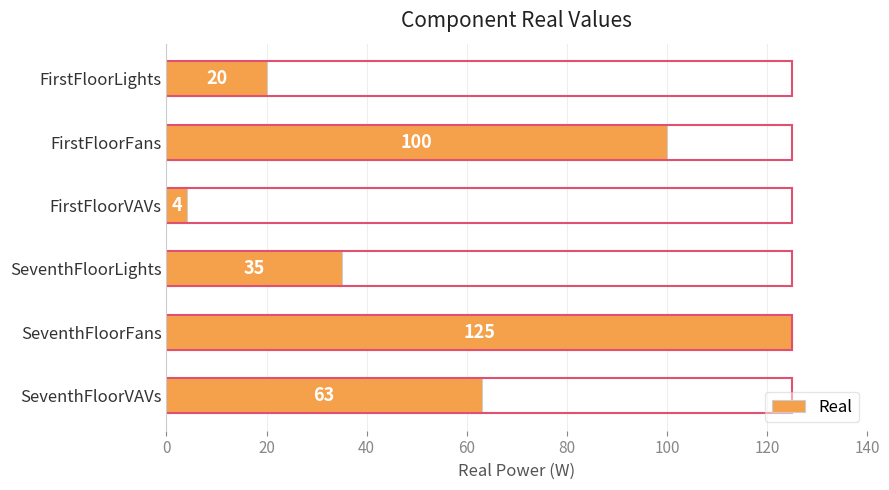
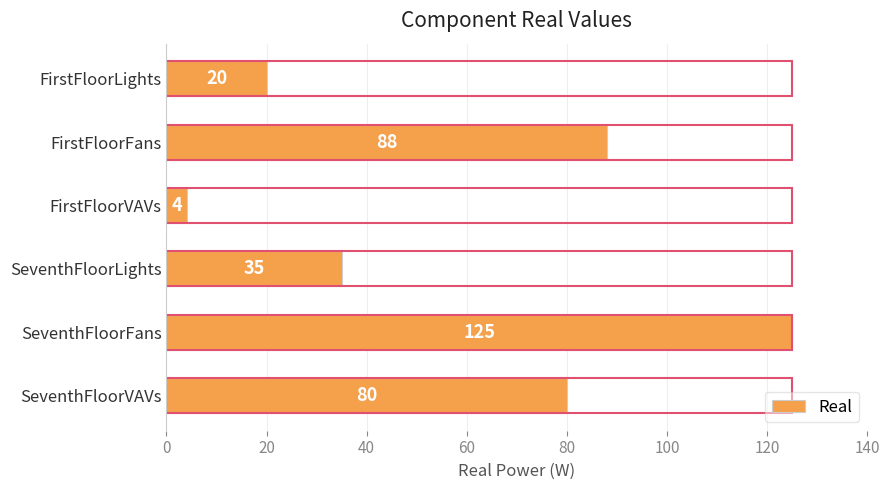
Real, FirstFloorFans: 100 -> 88
Real, SeventhFloorVAVs: 63 -> 80
